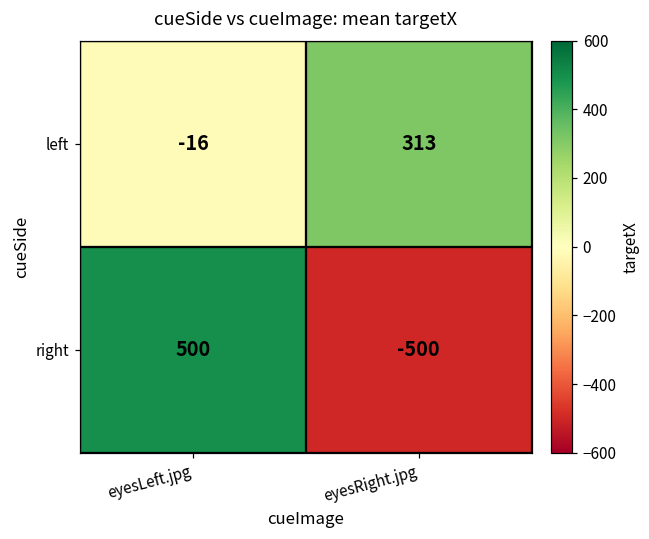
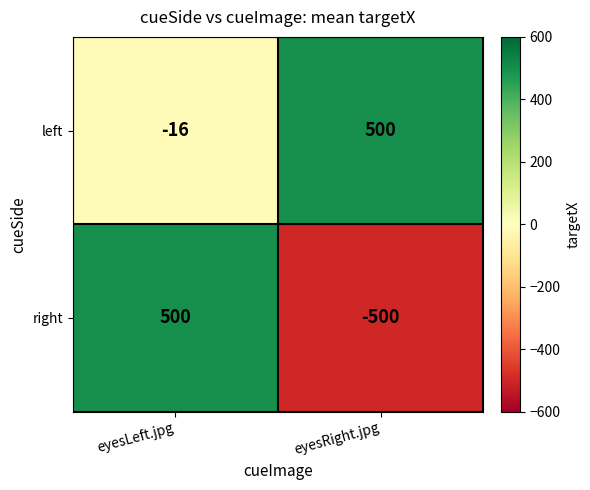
left, eyesRight.jpg: 313 -> 500
